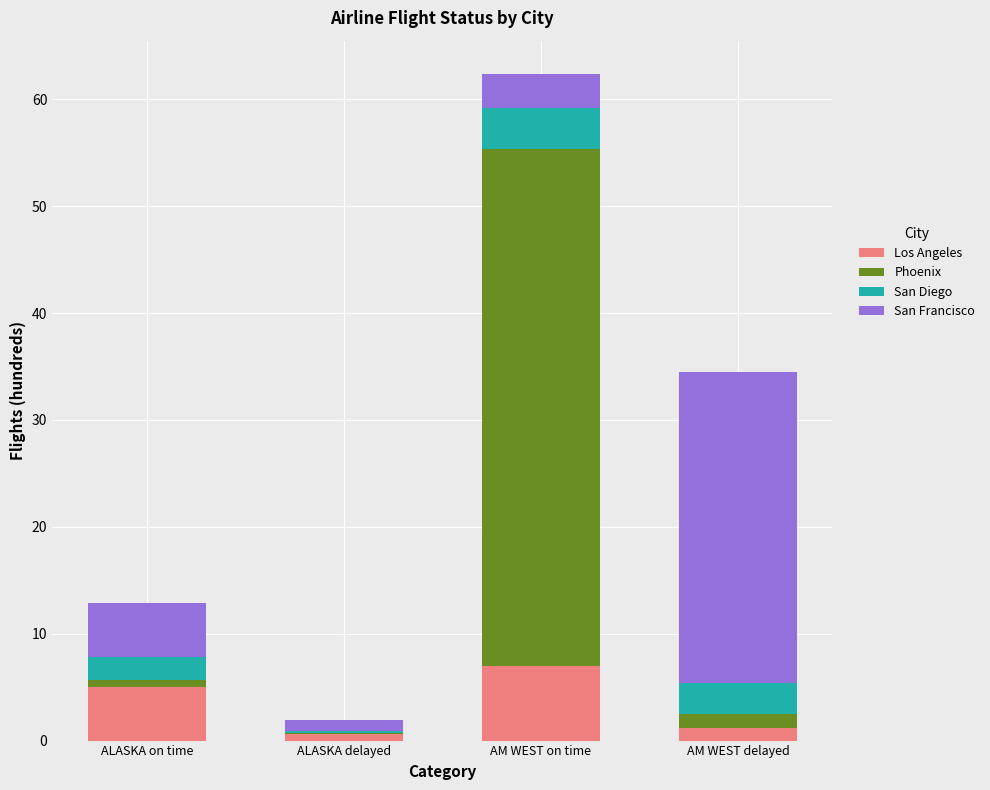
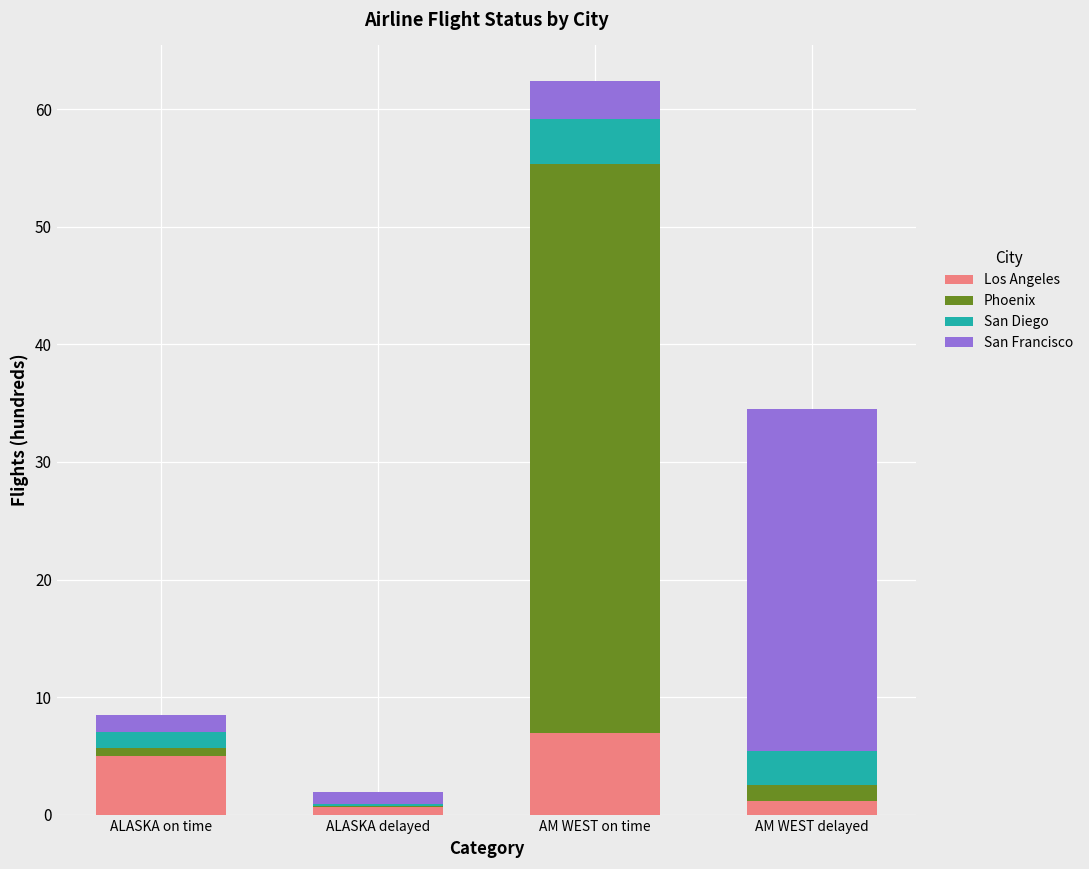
San Diego, ALASKA on time: 2.1 -> 1.3
San Francisco, ALASKA on time: 5.0 -> 1.5
